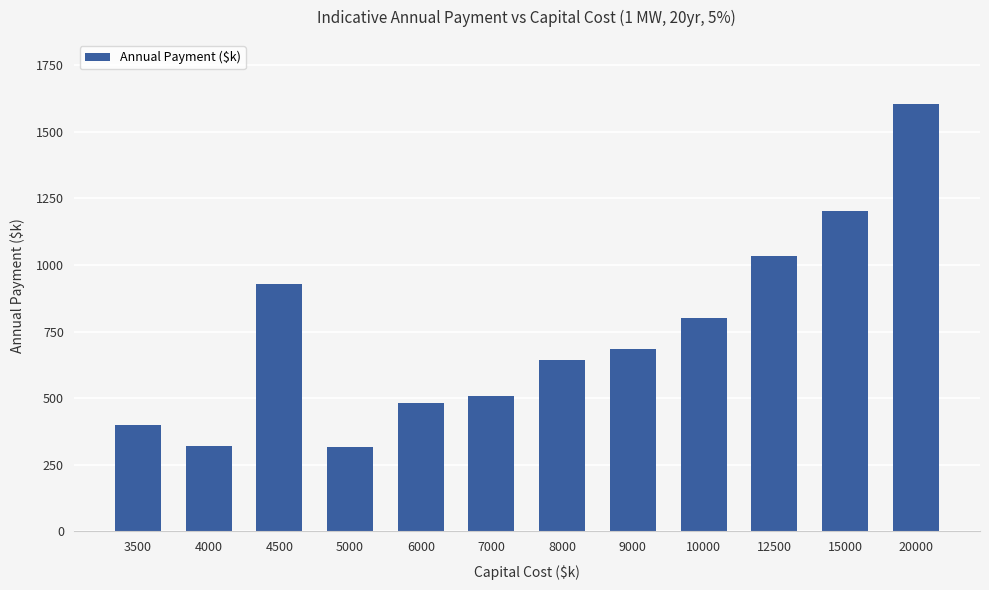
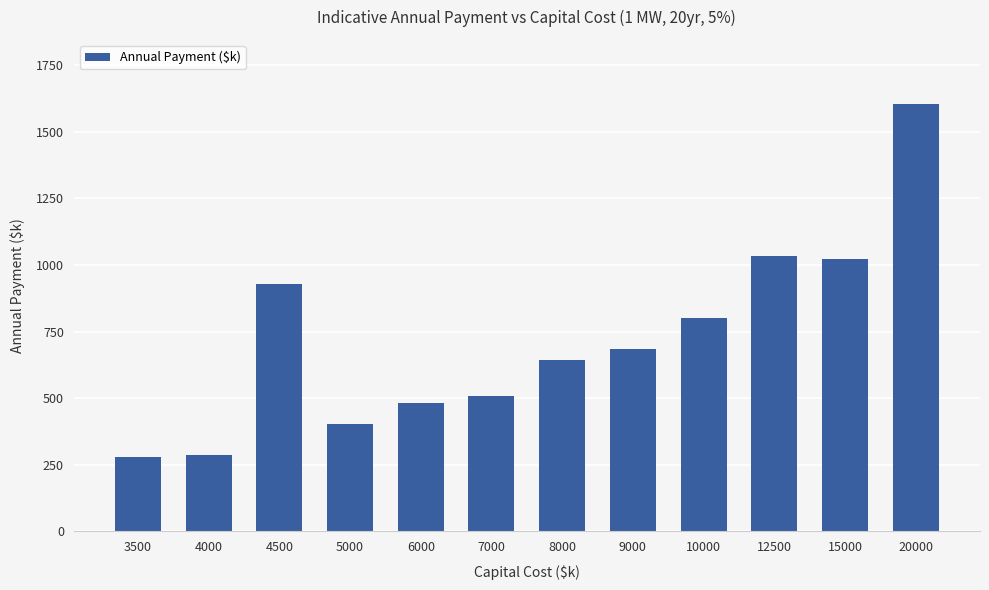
3500: 400 -> 280
4000: 320 -> 290
5000: 320 -> 400
15000: 1200 -> 1020
